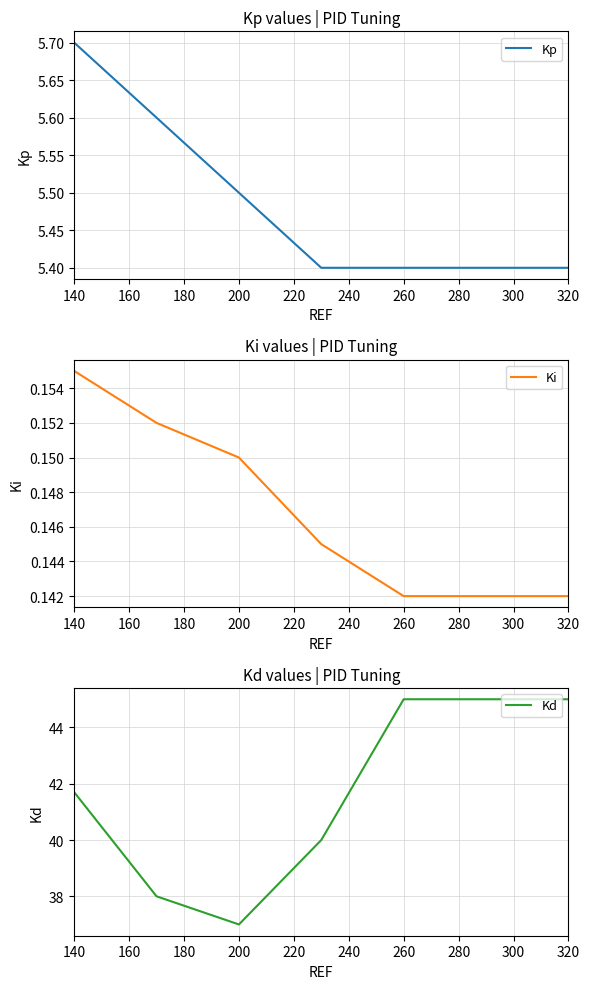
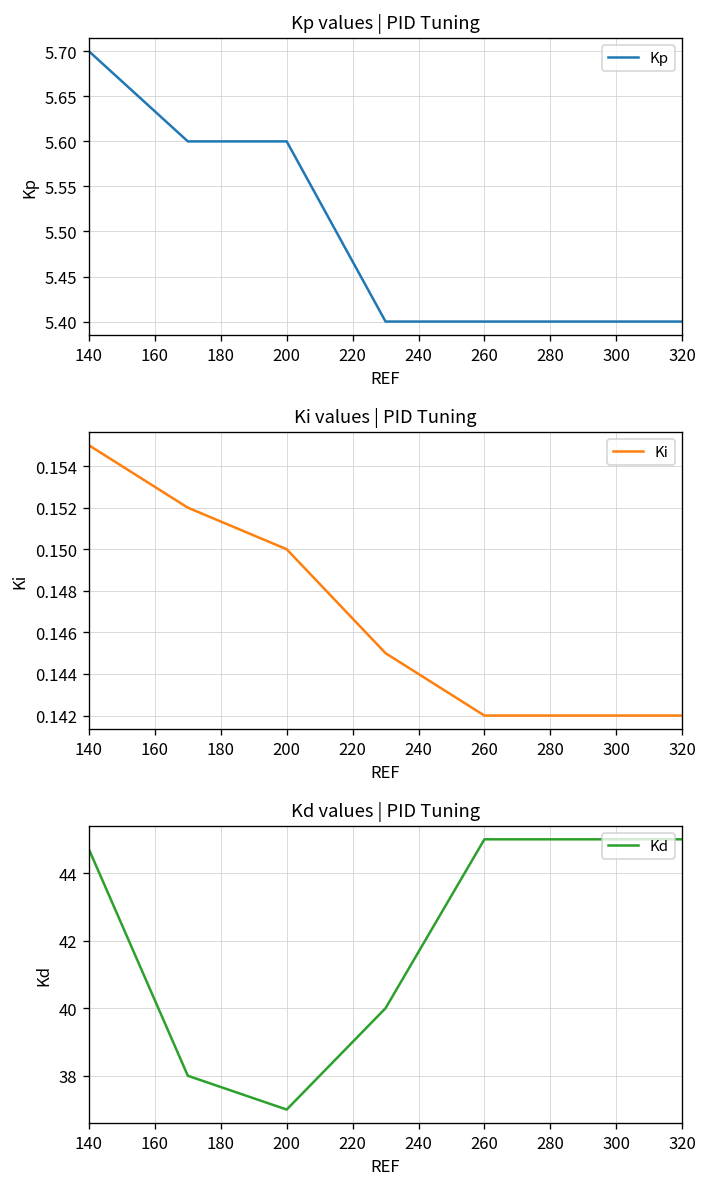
Kp values | PID Tuning, 200: 5.5 -> 5.6
Kd values | PID Tuning, 140: 41.7 -> 44.7
